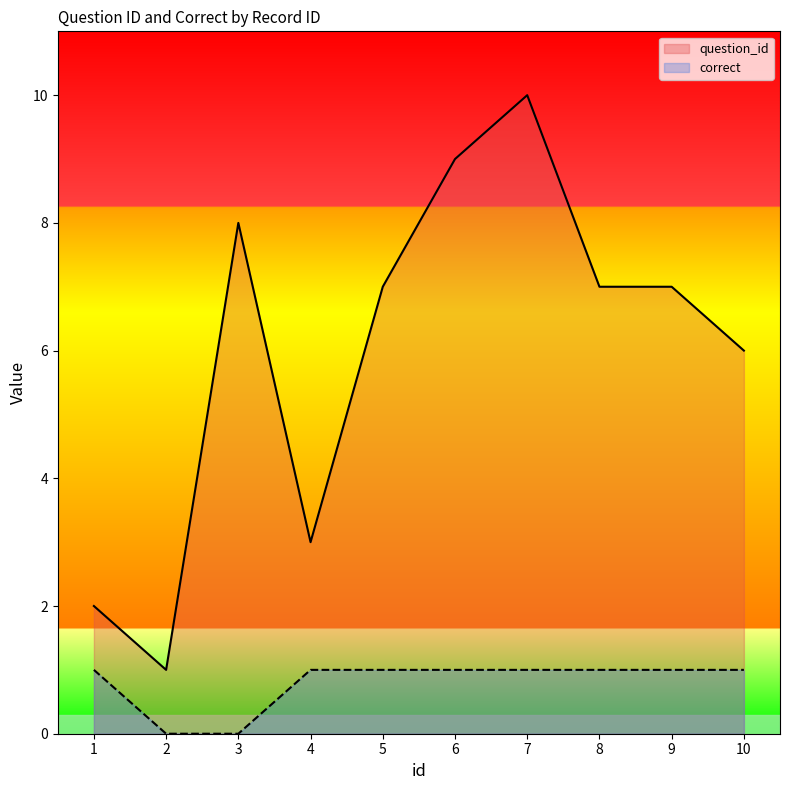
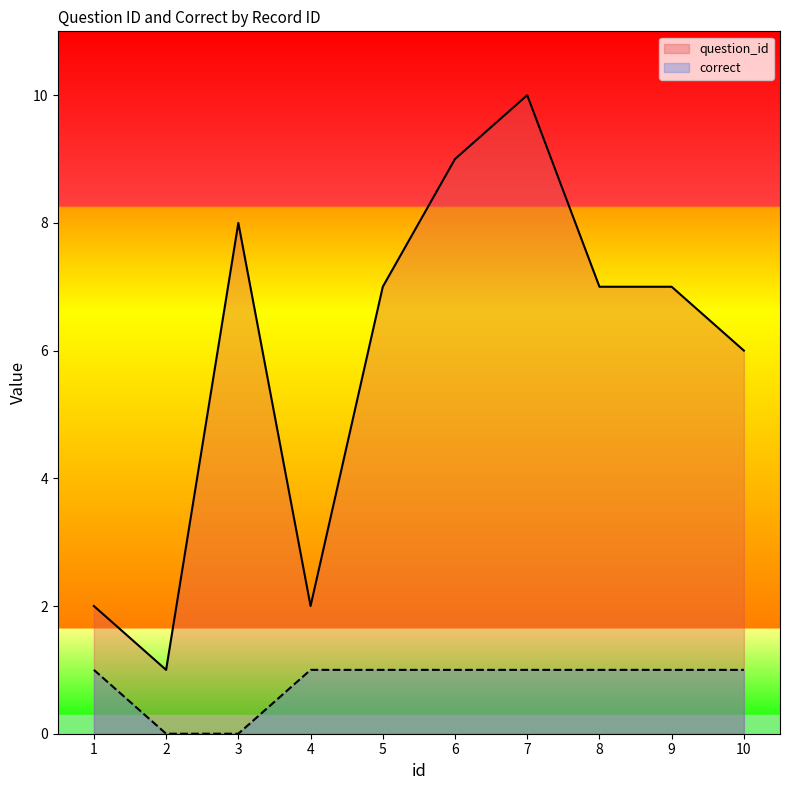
question_id, 4: 3 -> 2
